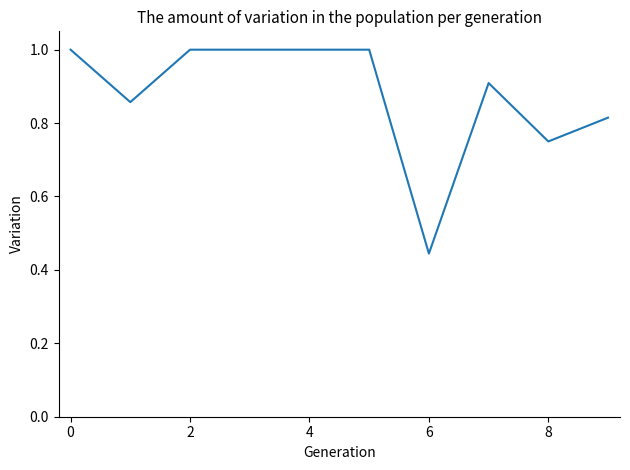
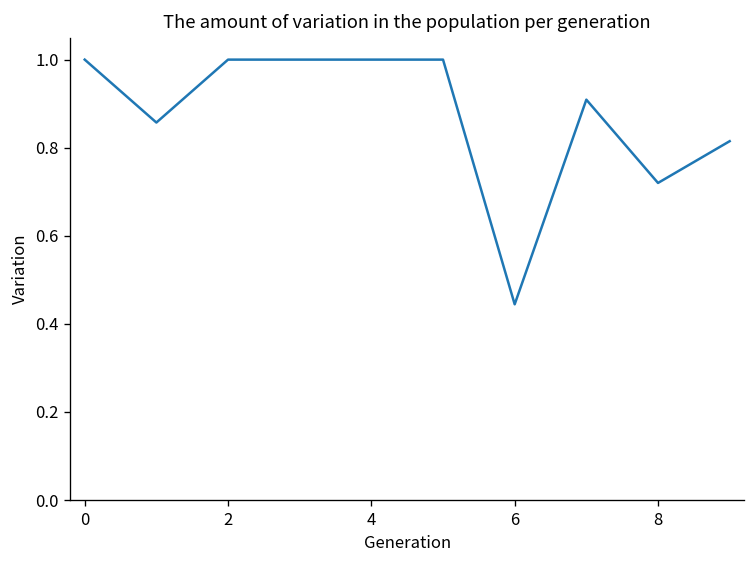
8: 0.75 -> 0.72
